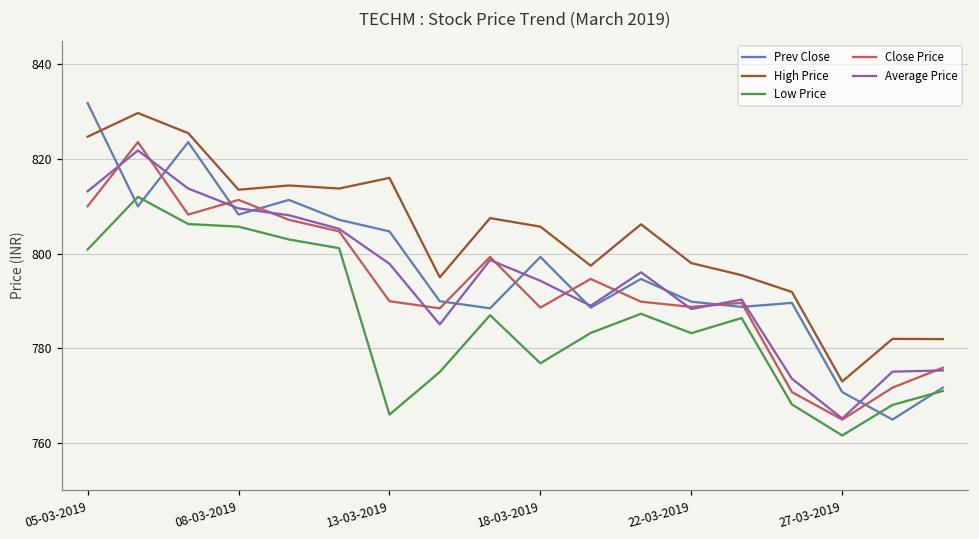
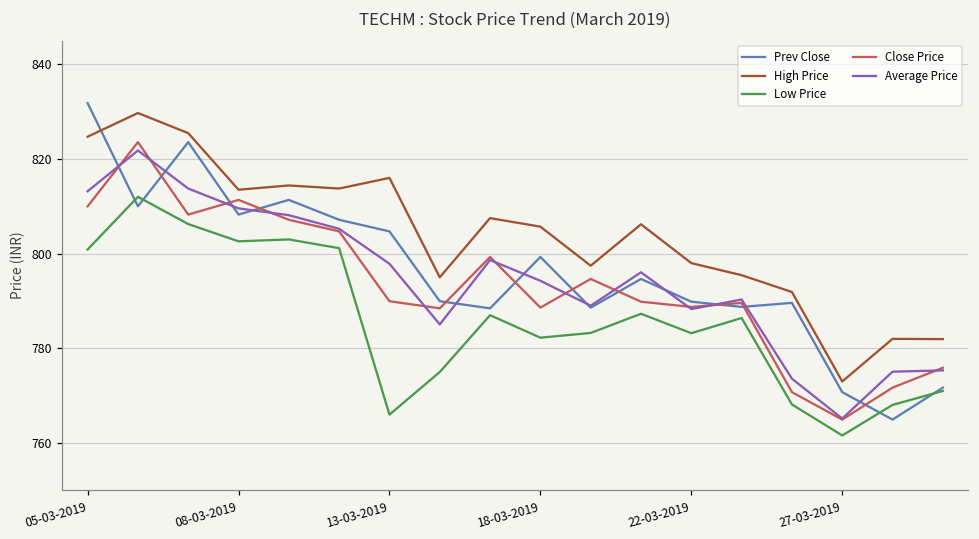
Low Price, 08-03-2019: 806 -> 803
Low Price, 18-03-2019: 777 -> 782
